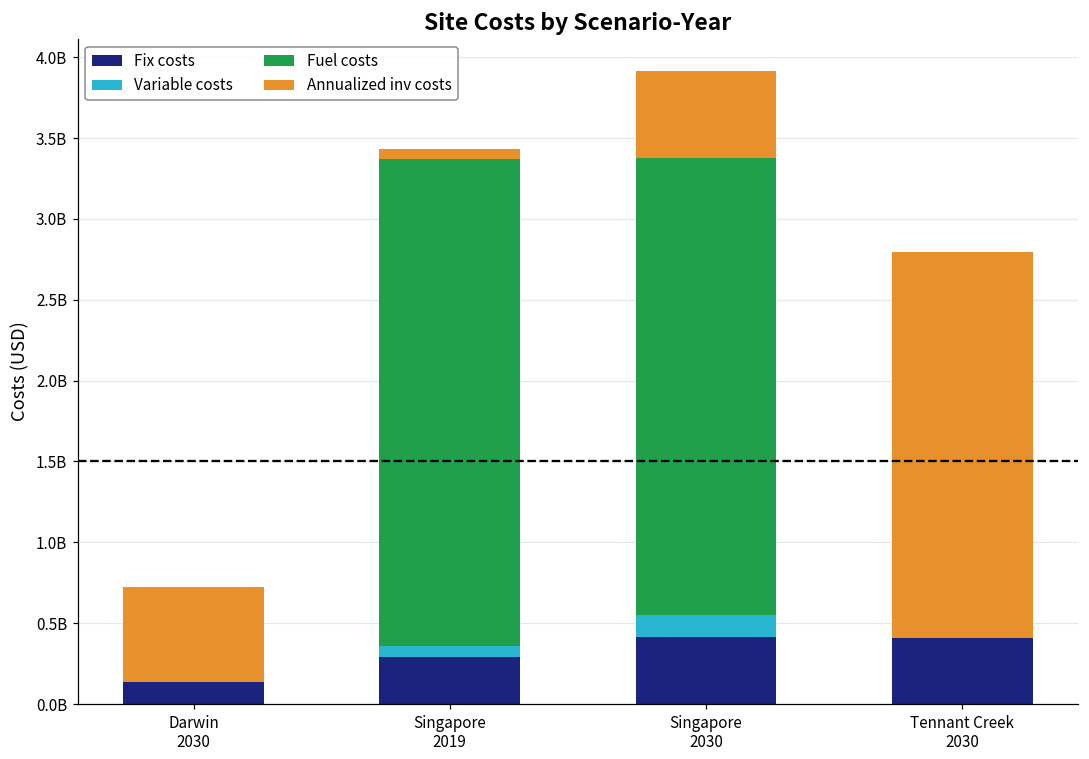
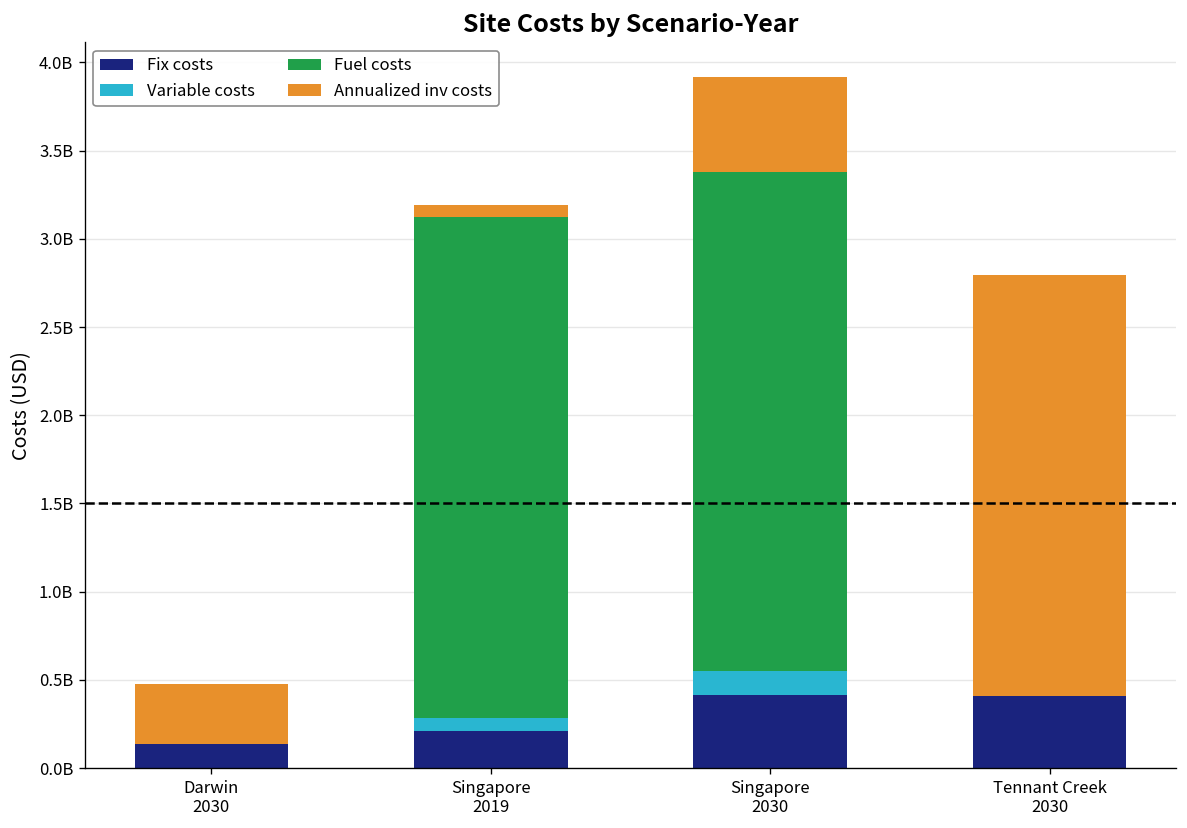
Annualized inv costs, Darwin 2030: 590000000 -> 340000000
Fix costs, Singapore 2019: 290000000 -> 210000000
Fuel costs, Singapore 2019: 3010000000 -> 2840000000
